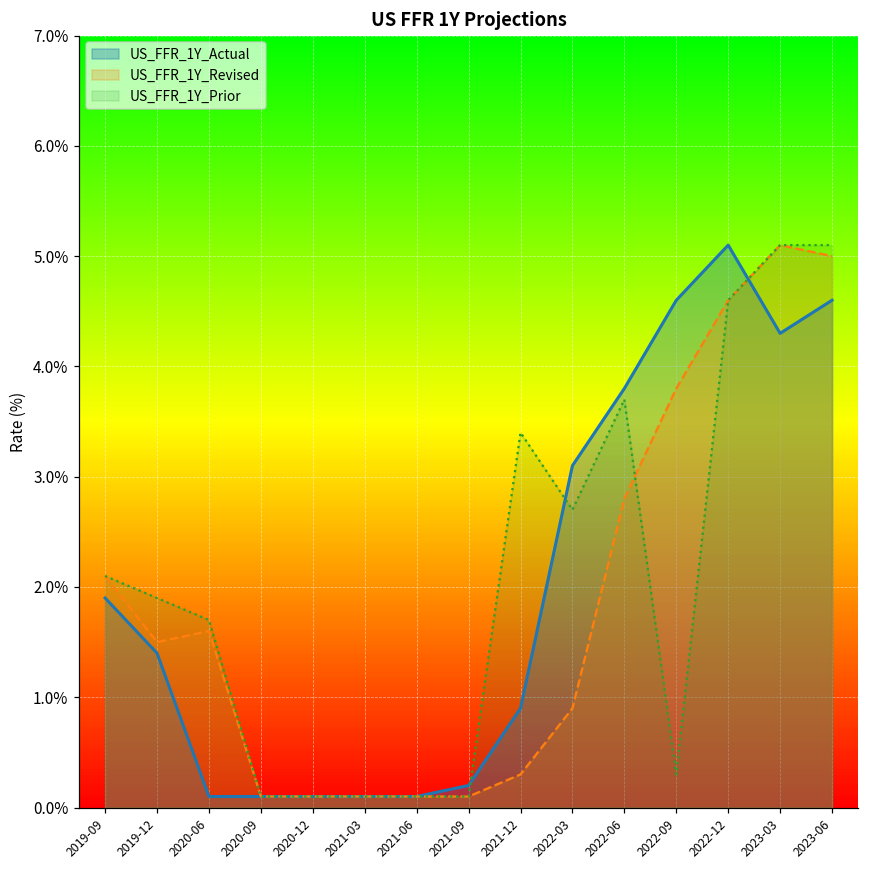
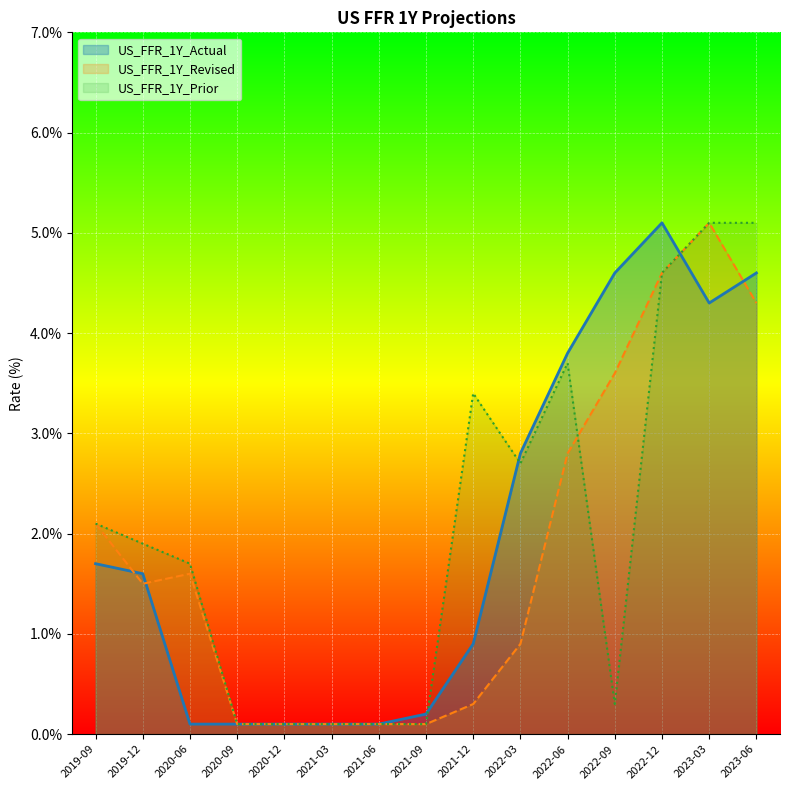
US_FFR_1Y_Actual, 2019-09: 1.9% -> 1.7%
US_FFR_1Y_Actual, 2019-12: 1.4% -> 1.6%
US_FFR_1Y_Actual, 2022-03: 3.1% -> 2.8%
US_FFR_1Y_Revised, 2022-09: 3.8% -> 3.6%
US_FFR_1Y_Revised, 2023-06: 5.0% -> 4.3%
